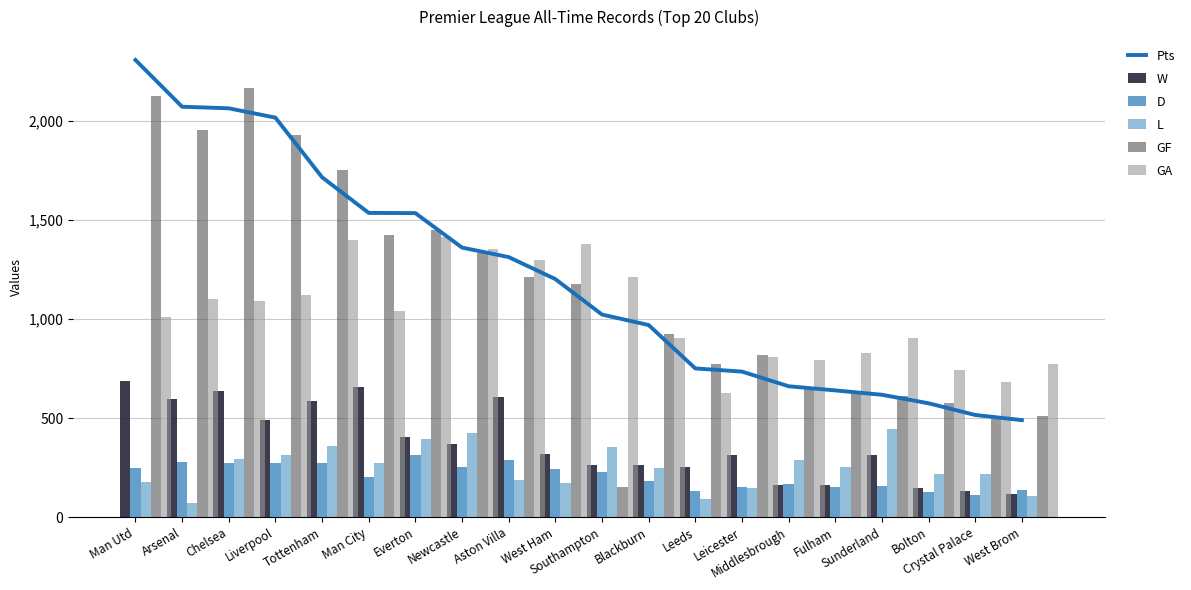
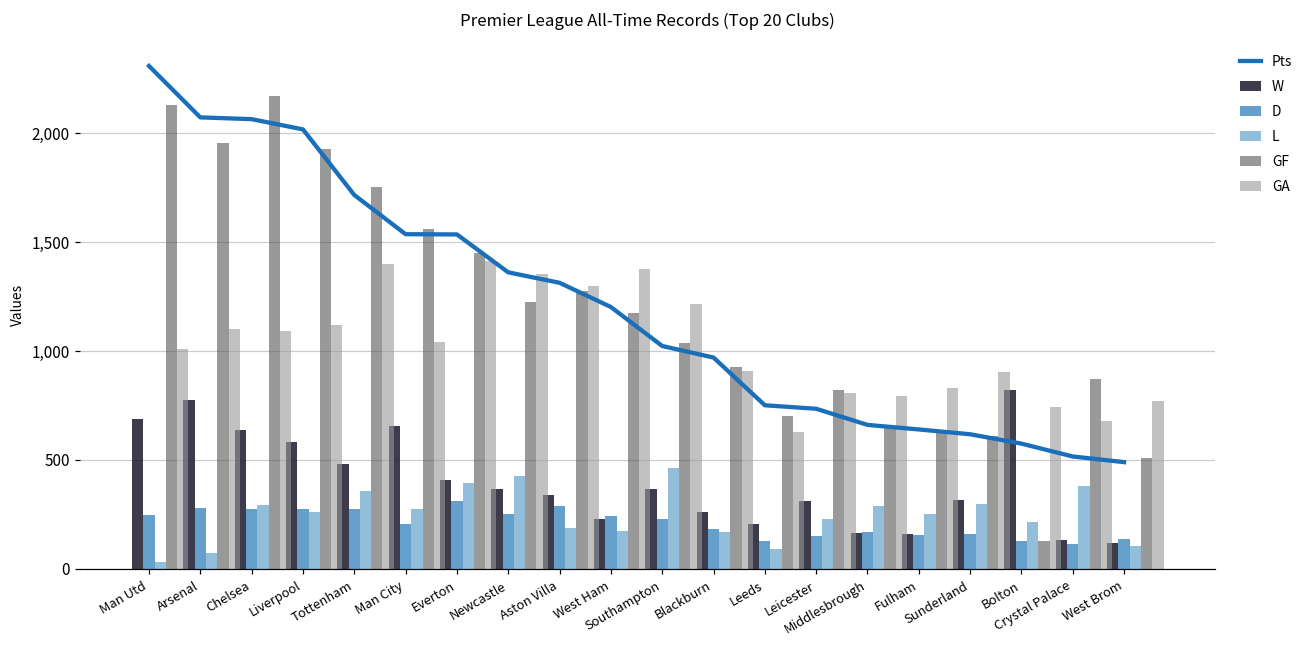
L, Man Utd: 180 -> 30
W, Arsenal: 600 -> 780
W, Liverpool: 490 -> 580
L, Liverpool: 310 -> 260
W, Tottenham: 590 -> 480
GF, Man City: 1,420 -> 1,560
GF, Newcastle: 1,330 -> 1,230
W, Aston Villa: 610 -> 340
GF, Aston Villa: 1,210 -> 1,280
W, West Ham: 320 -> 230
W, Southampton: 270 -> 370
L, Southampton: 360 -> 470
GF, Southampton: 150 -> 1,040
L, Blackburn: 250 -> 170
W, Leeds: 260 -> 210
GF, Leeds: 770 -> 700
L, Leicester: 150 -> 230
L, Sunderland: 440 -> 300
W, Bolton: 150 -> 820
GF, Bolton: 580 -> 130
L, Crystal Palace: 220 -> 380
GF, Crystal Palace: 500 -> 870
